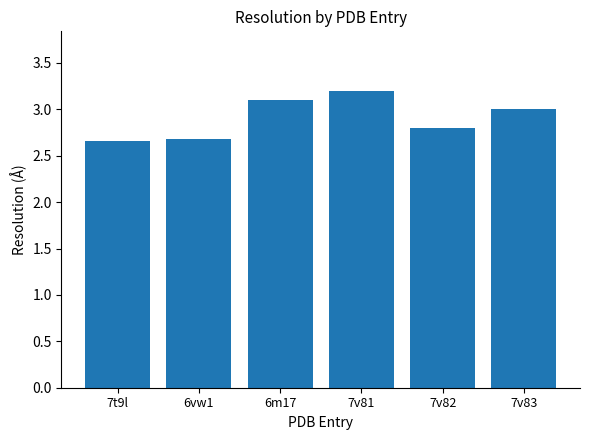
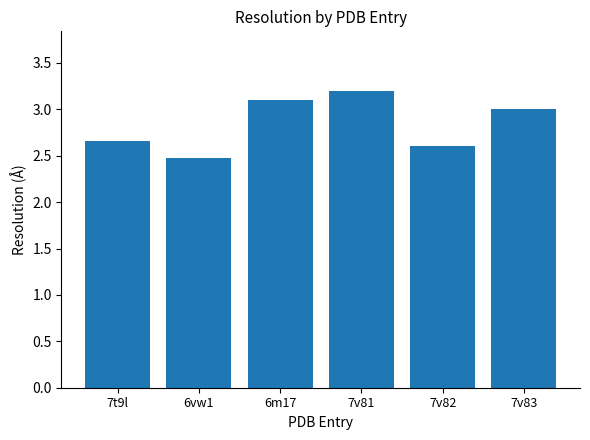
6vw1: 2.7 -> 2.5
7v82: 2.8 -> 2.6
